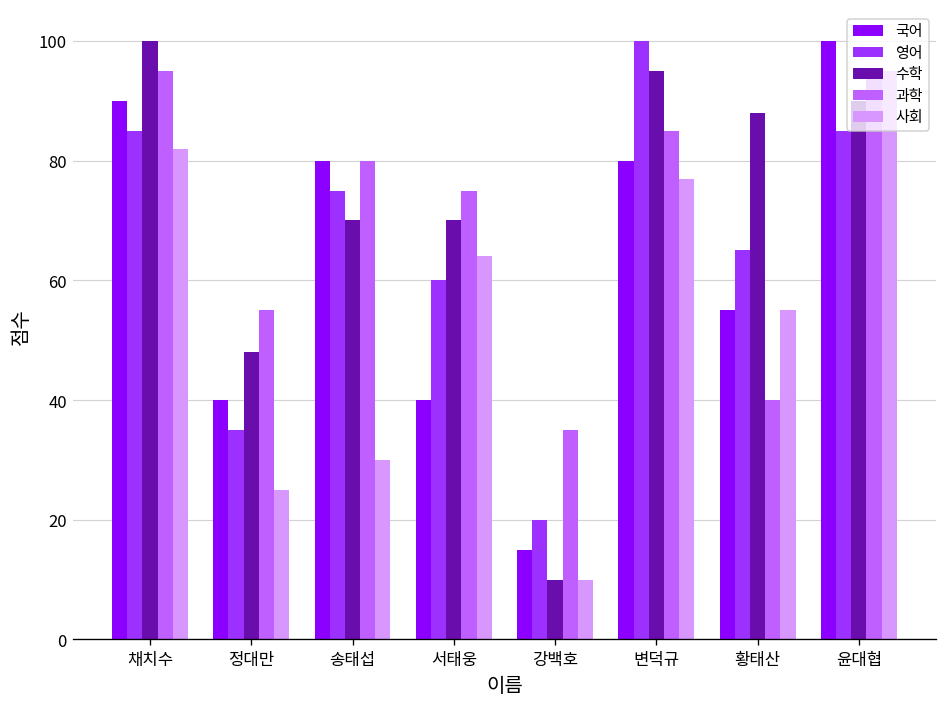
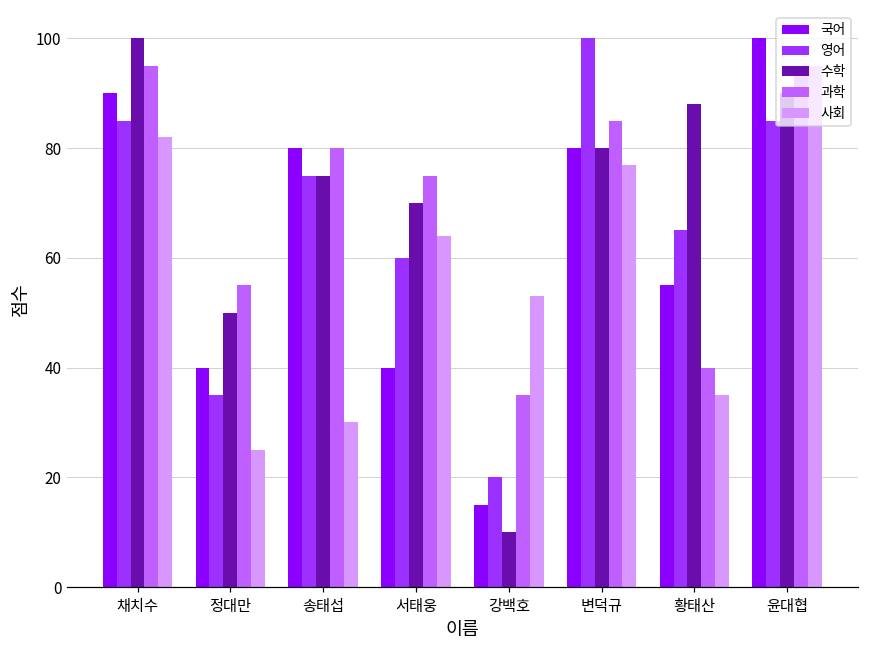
수학, 정대만: 48 -> 50
수학, 송태섭: 70 -> 75
사회, 강백호: 10 -> 53
수학, 변덕규: 95 -> 80
사회, 황태산: 55 -> 35
